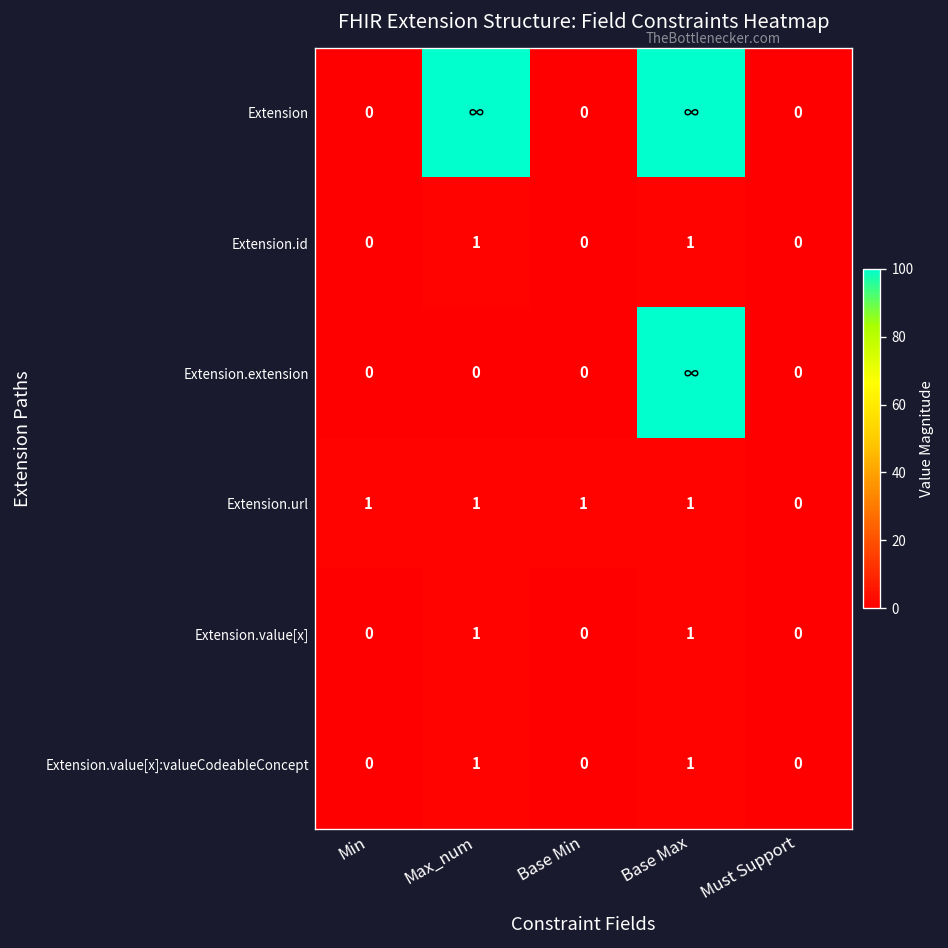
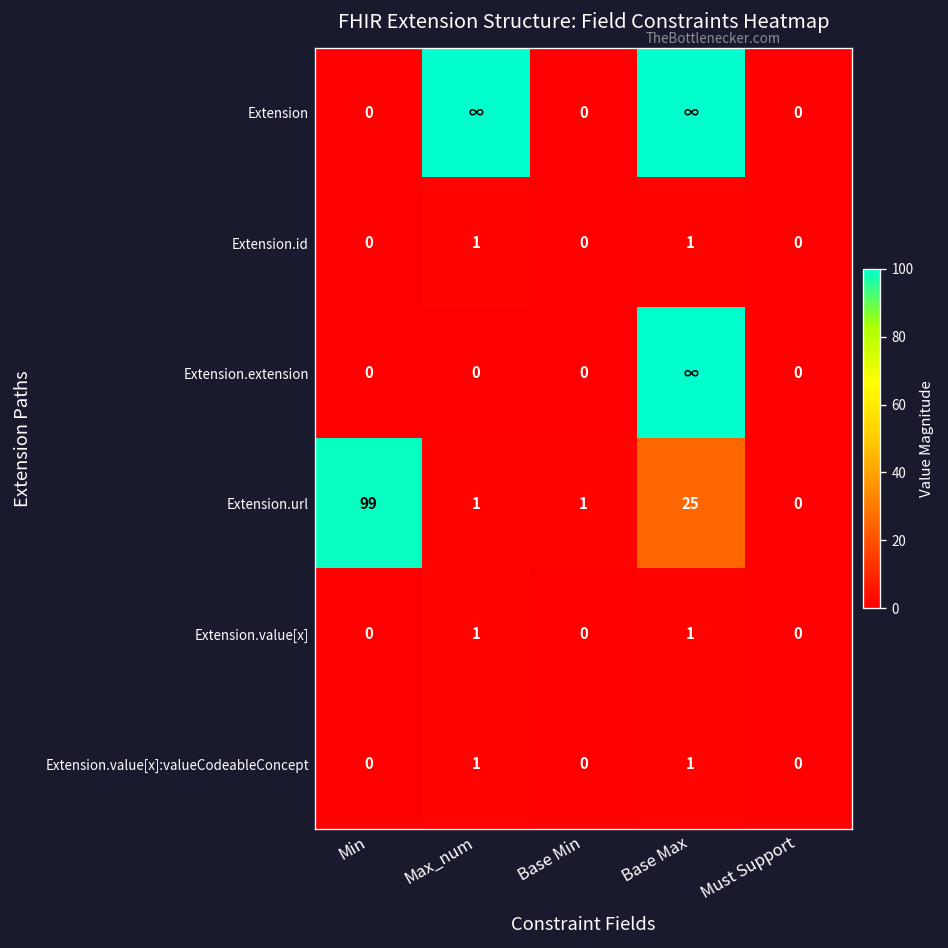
Extension.url, Min: 1 -> 99
Extension.url, Base Max: 1 -> 25
